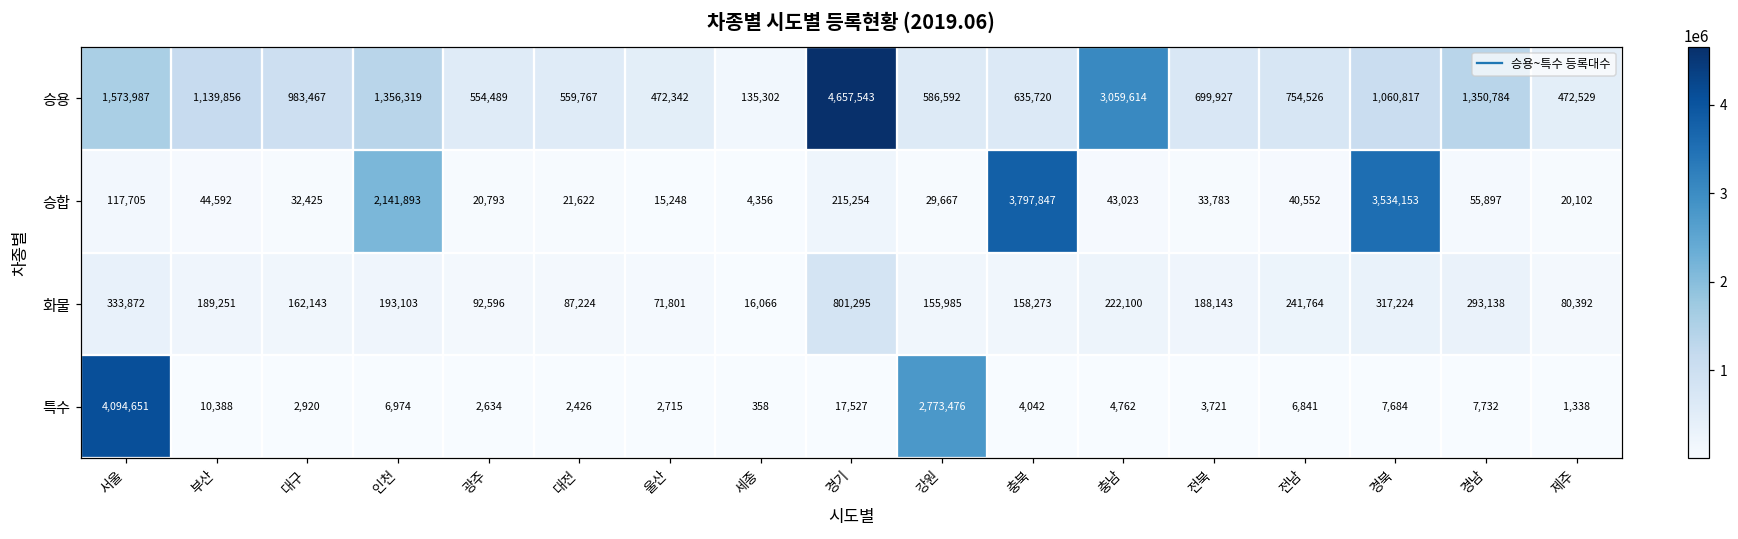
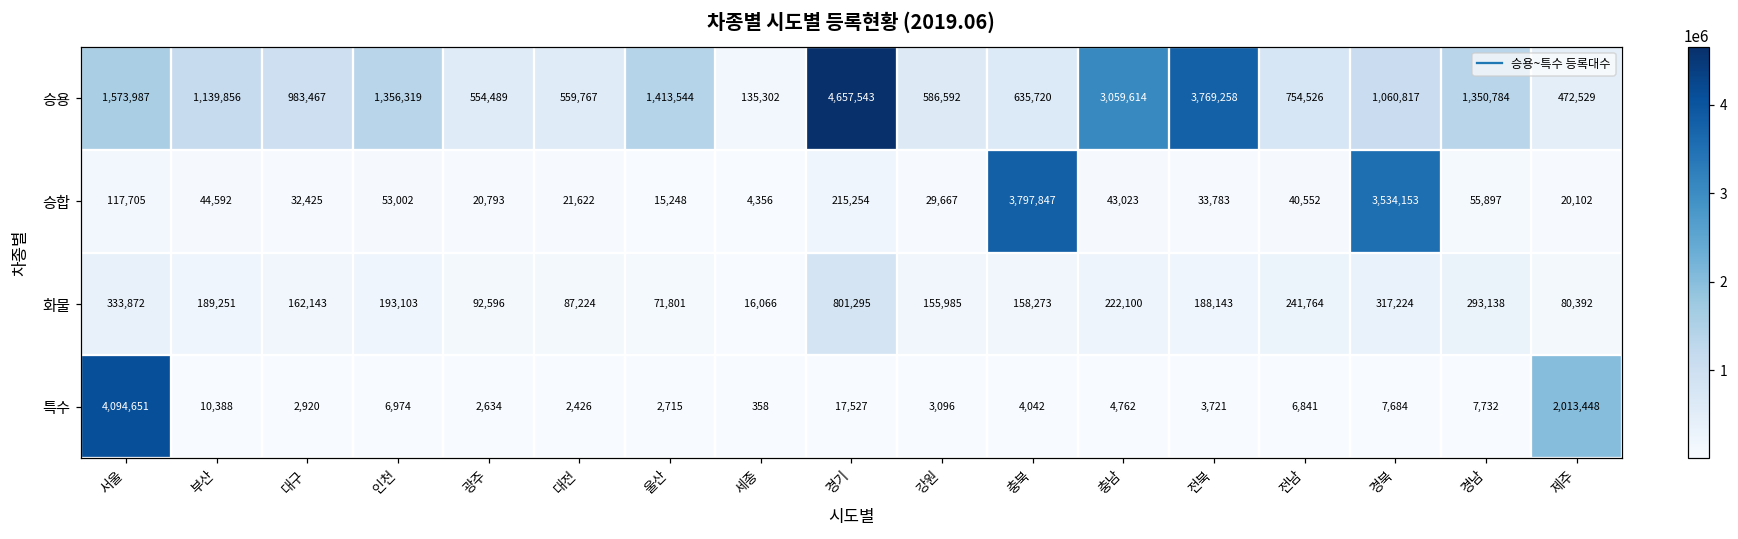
승용, 울산: 472,342 -> 1,413,544
승용, 전북: 699,927 -> 3,769,258
승합, 인천: 2,141,893 -> 53,002
특수, 강원: 2,773,476 -> 3,096
특수, 제주: 1,338 -> 2,013,448
